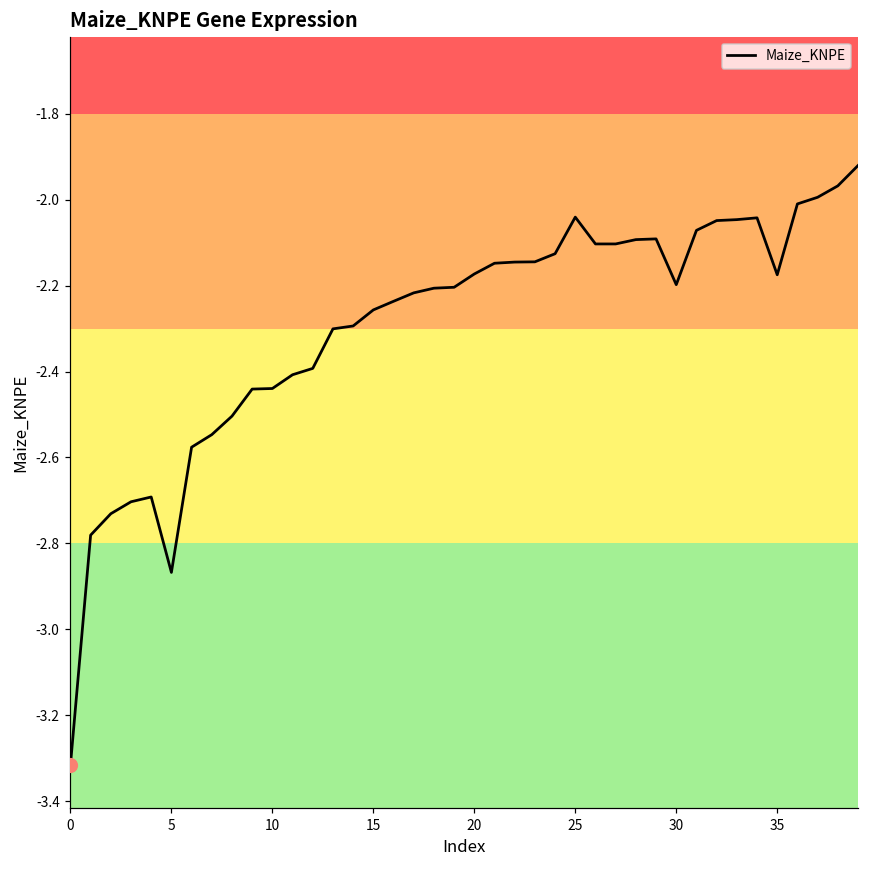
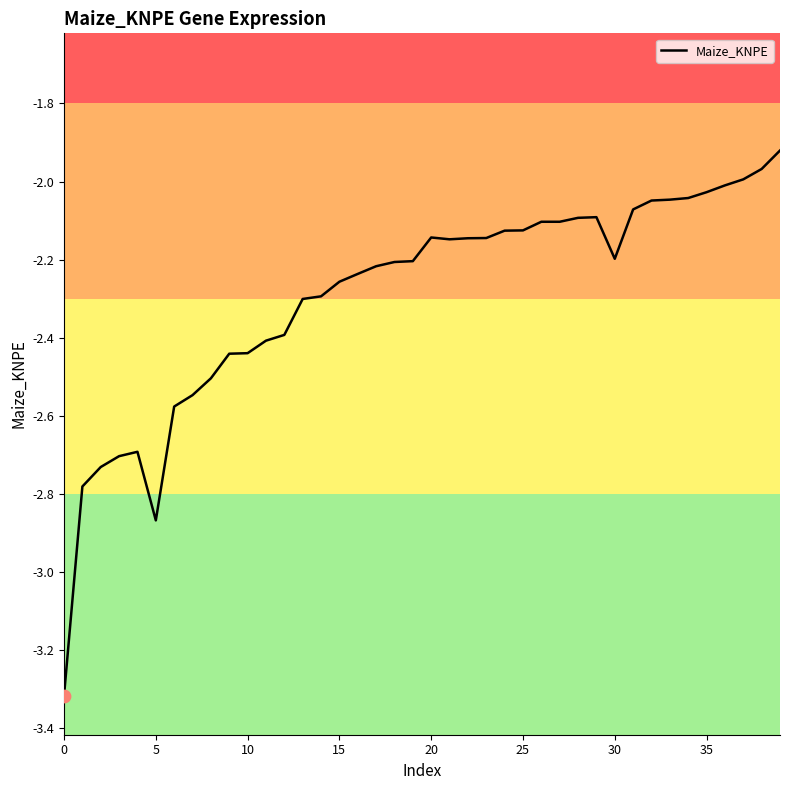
Maize_KNPE, 20: -2.17 -> -2.14
Maize_KNPE, 25: -2.04 -> -2.13
Maize_KNPE, 35: -2.17 -> -2.03
